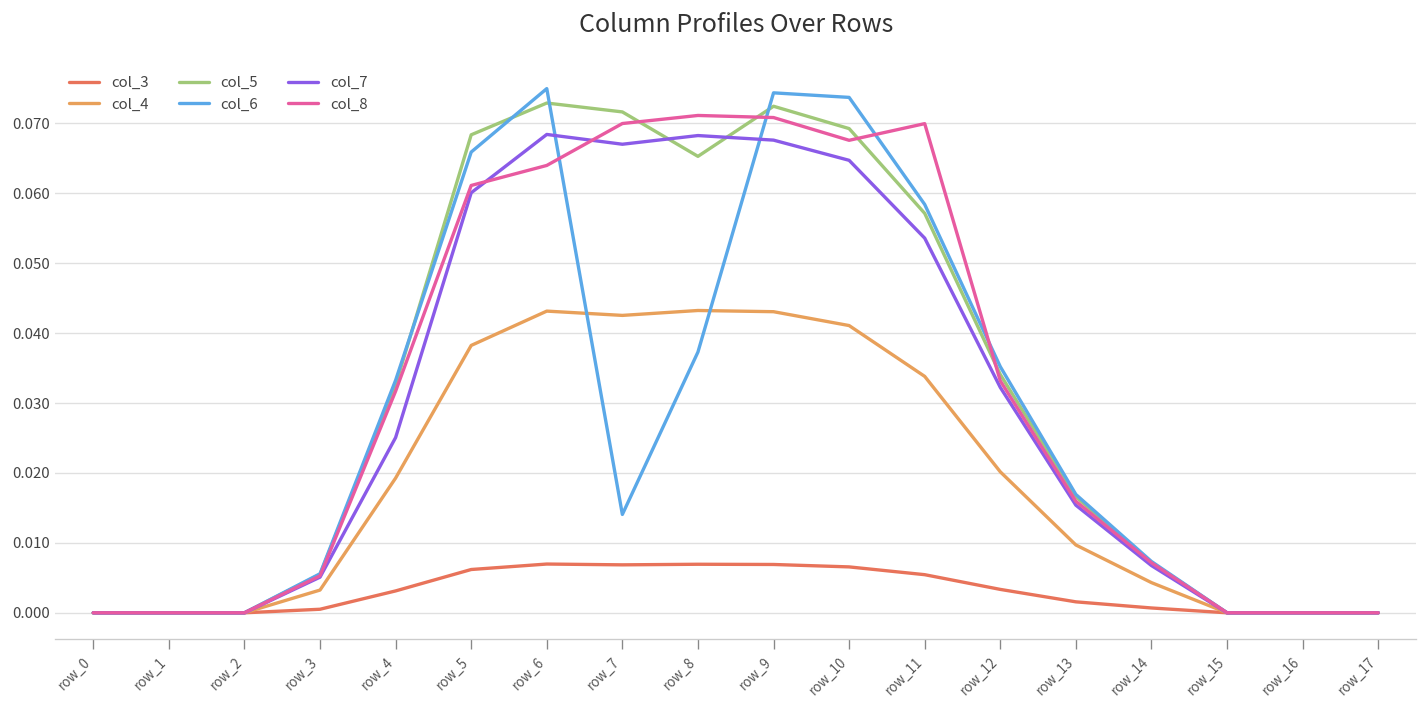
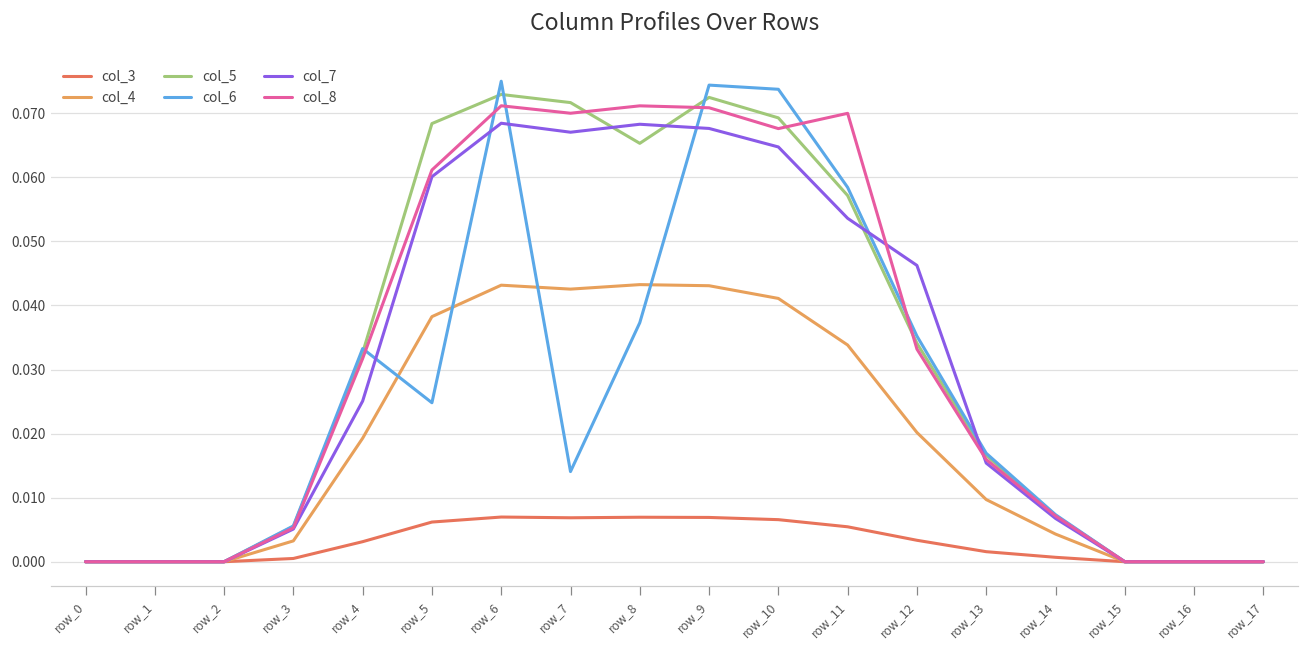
col_6, row_5: 0.066 -> 0.025
col_8, row_6: 0.064 -> 0.071
col_7, row_12: 0.032 -> 0.046
